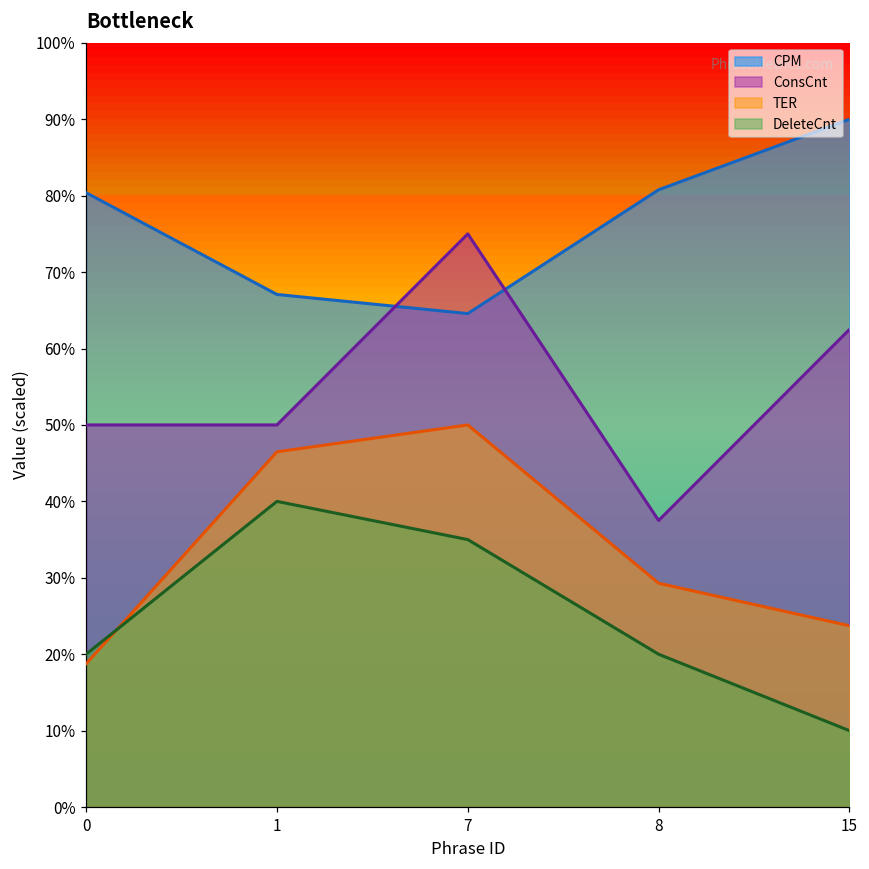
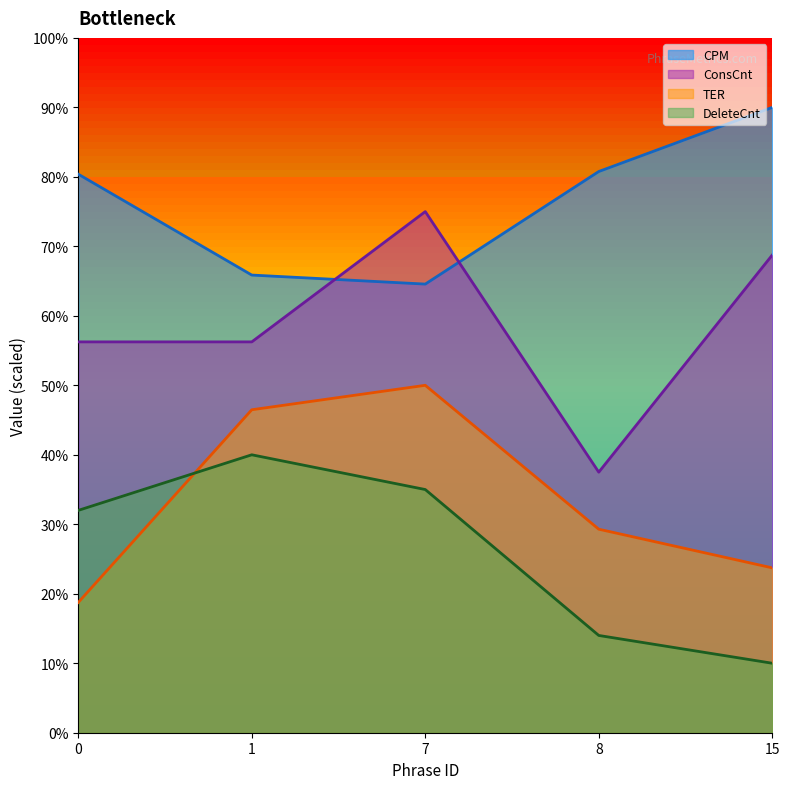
ConsCnt, 0: 50% -> 56%
DeleteCnt, 0: 20% -> 32%
CPM, 1: 67% -> 66%
ConsCnt, 1: 50% -> 56%
DeleteCnt, 8: 20% -> 14%
ConsCnt, 15: 63% -> 69%
